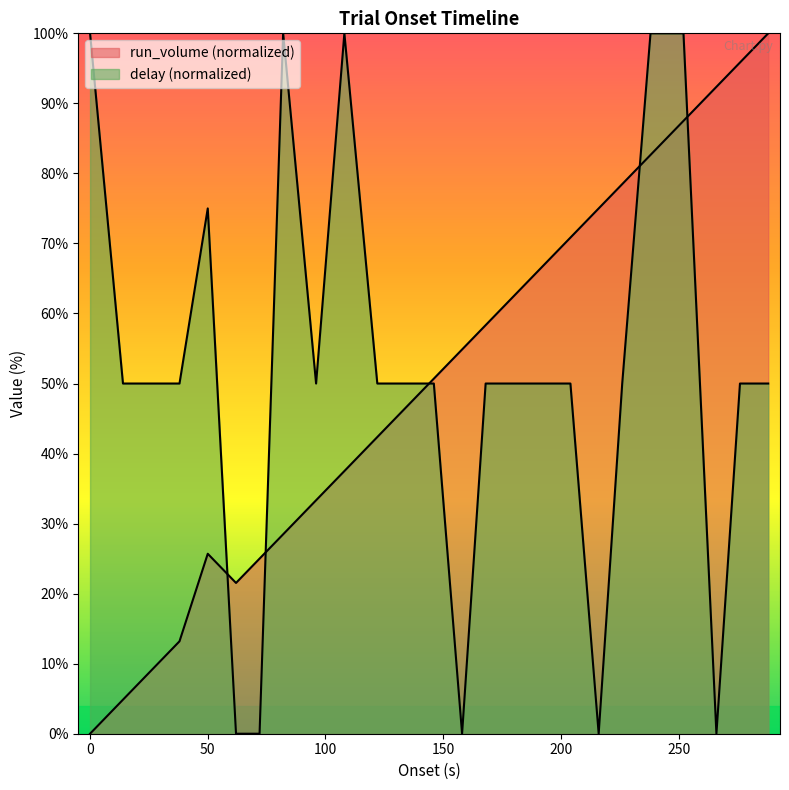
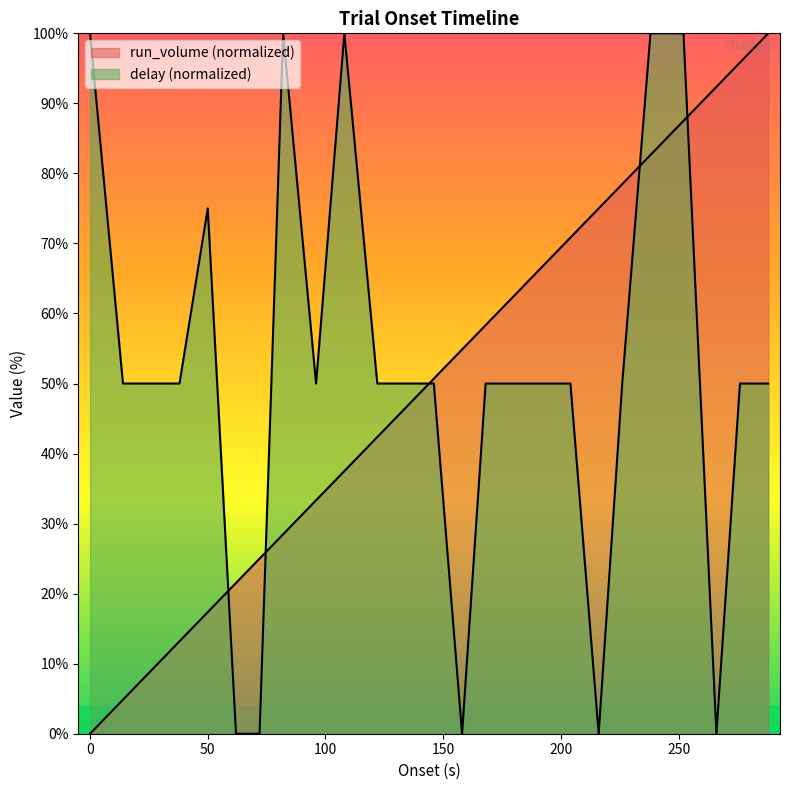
run_volume (normalized), 50: 26% -> 17%
